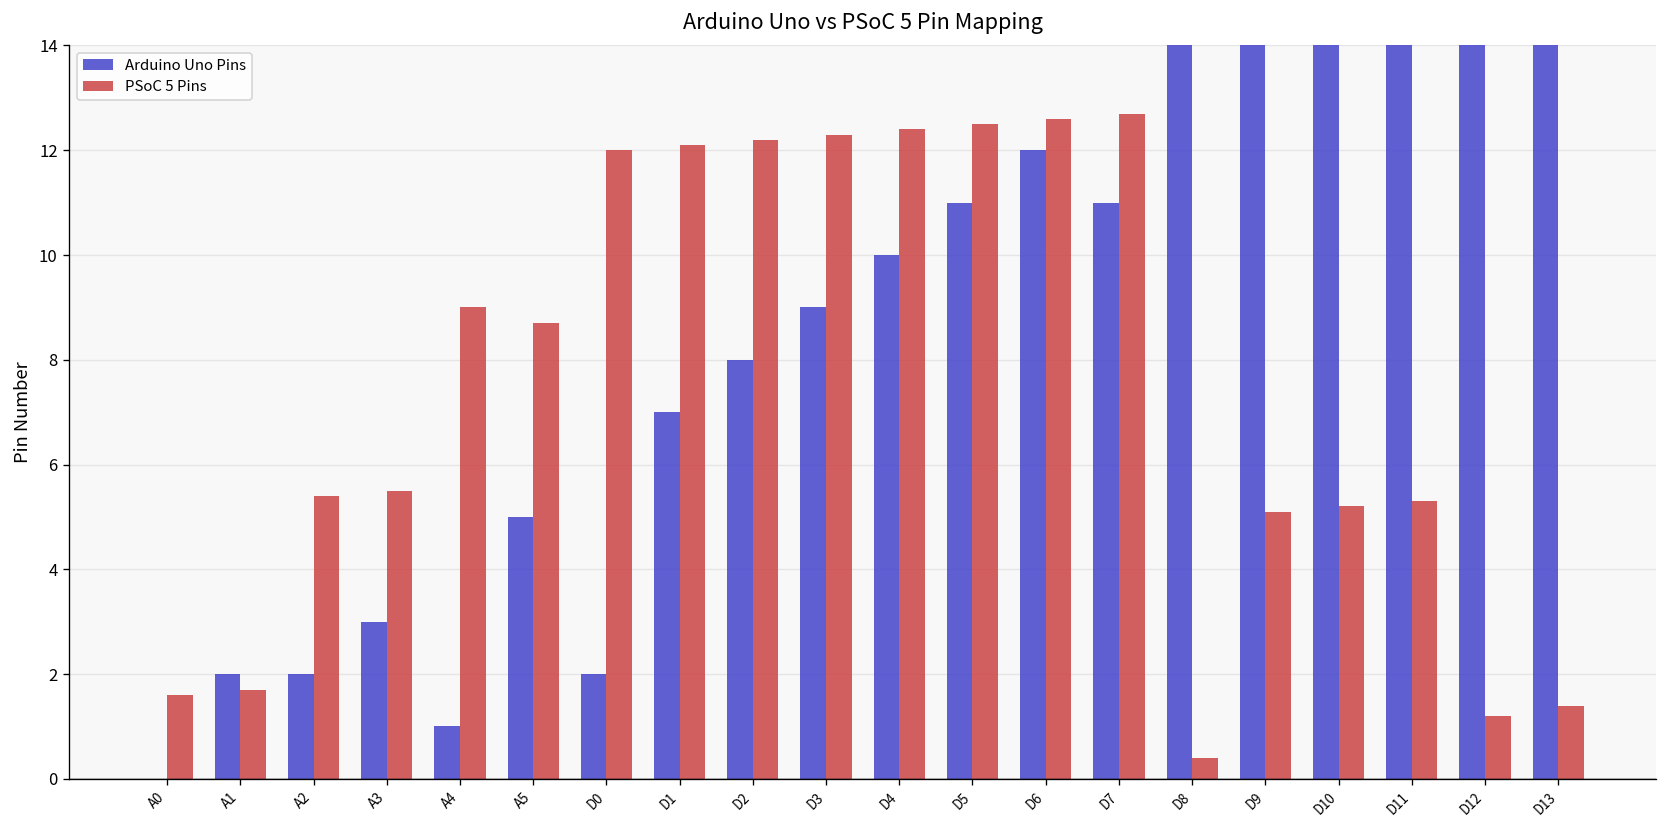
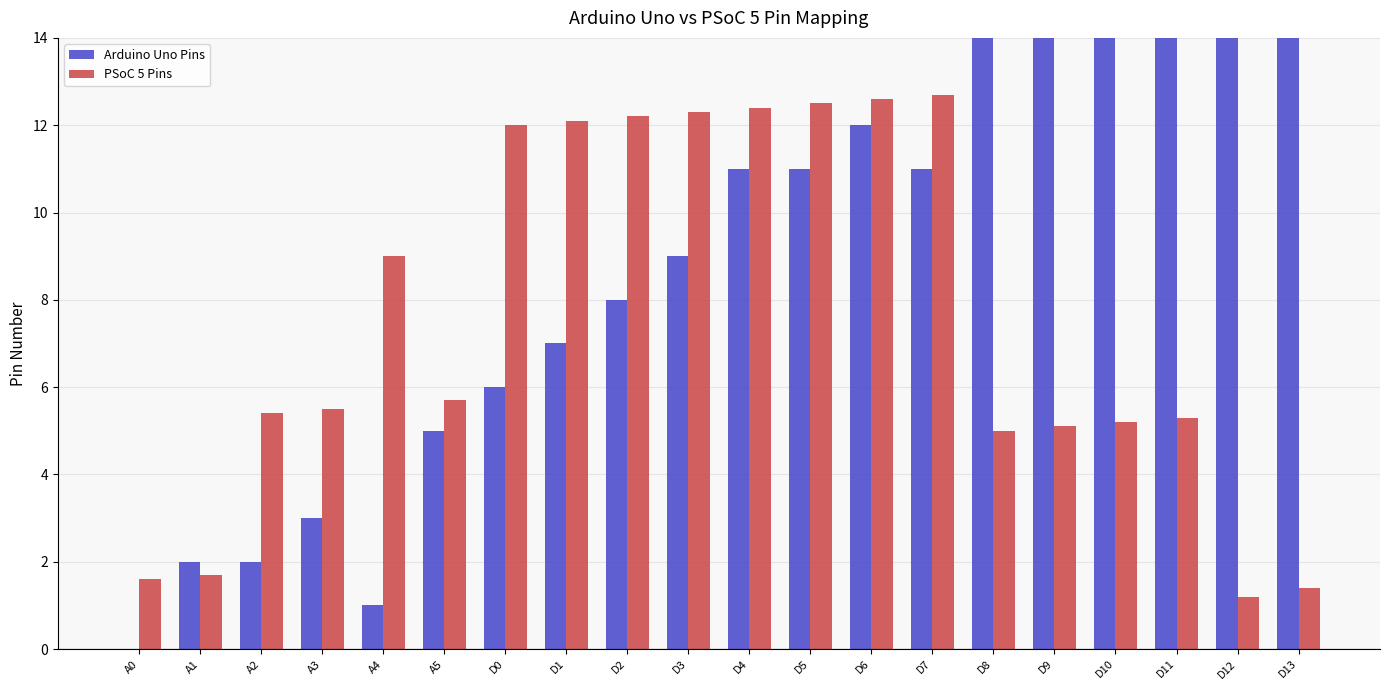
PSoC 5 Pins, A5: 8.7 -> 5.7
Arduino Uno Pins, D0: 2 -> 6
Arduino Uno Pins, D4: 10 -> 11
PSoC 5 Pins, D8: 0.4 -> 5.0
